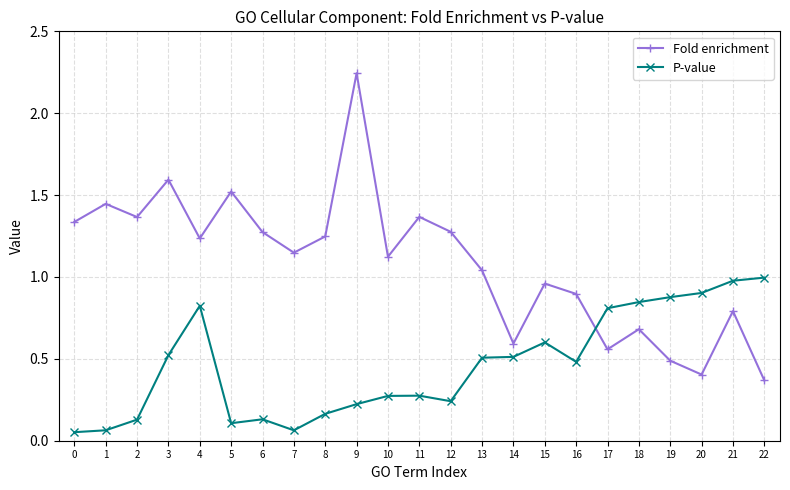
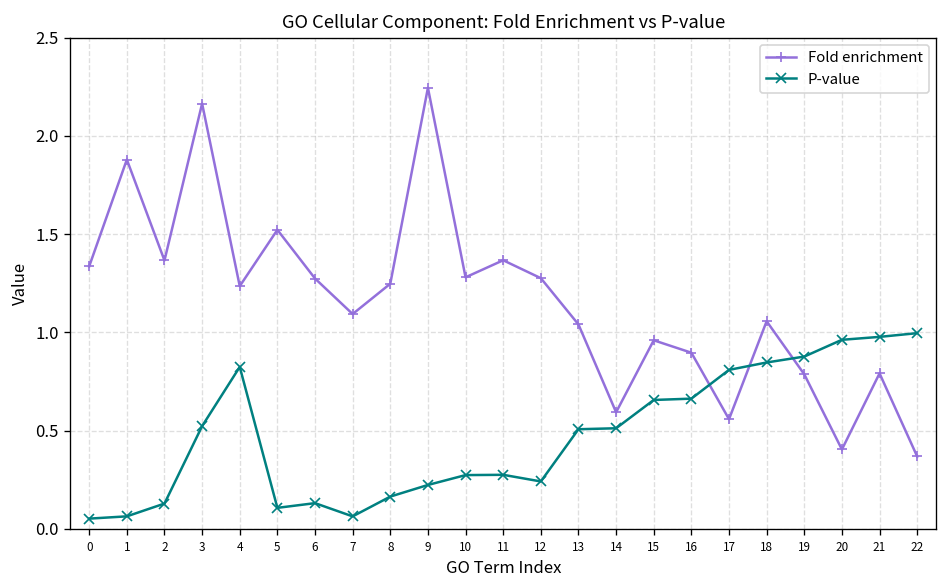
Fold enrichment, 1: 1.45 -> 1.88
Fold enrichment, 3: 1.59 -> 2.16
Fold enrichment, 7: 1.15 -> 1.09
Fold enrichment, 10: 1.12 -> 1.28
P-value, 15: 0.60 -> 0.66
P-value, 16: 0.48 -> 0.66
Fold enrichment, 18: 0.68 -> 1.06
Fold enrichment, 19: 0.49 -> 0.79
P-value, 20: 0.90 -> 0.96
